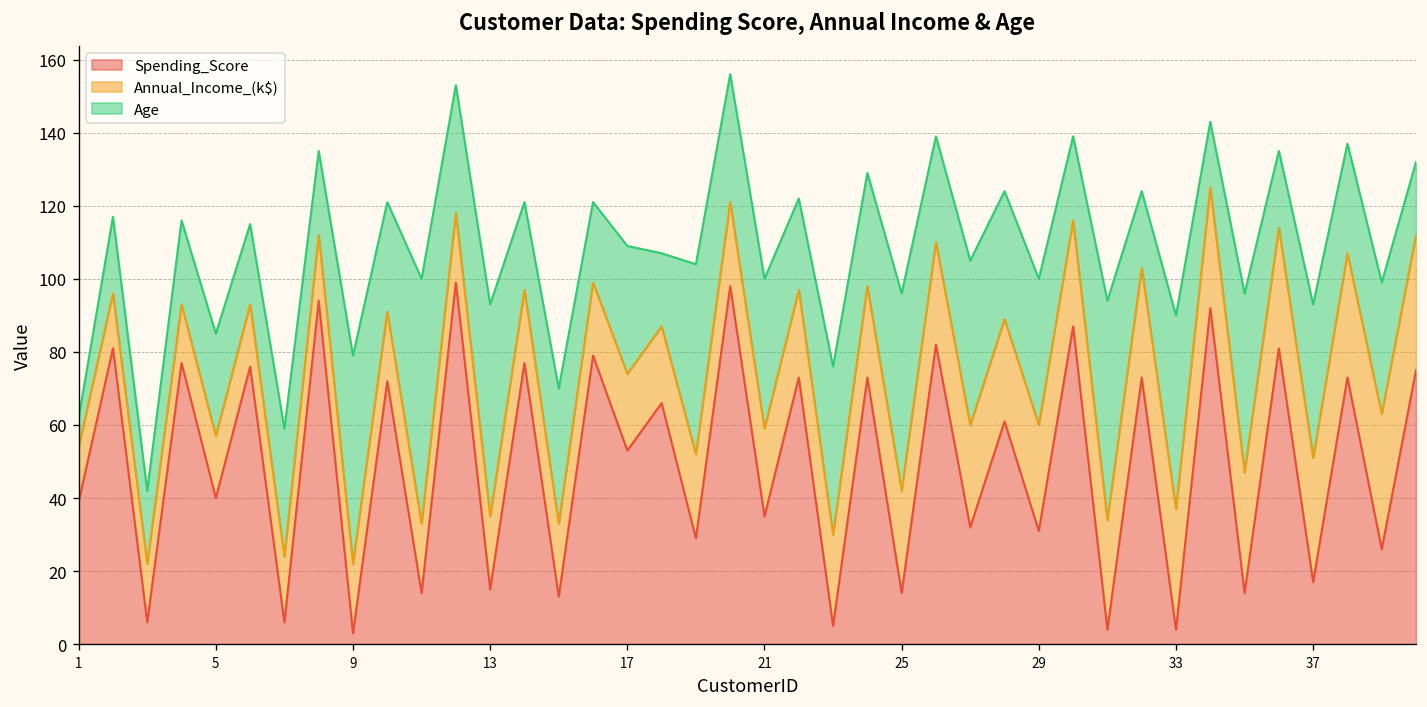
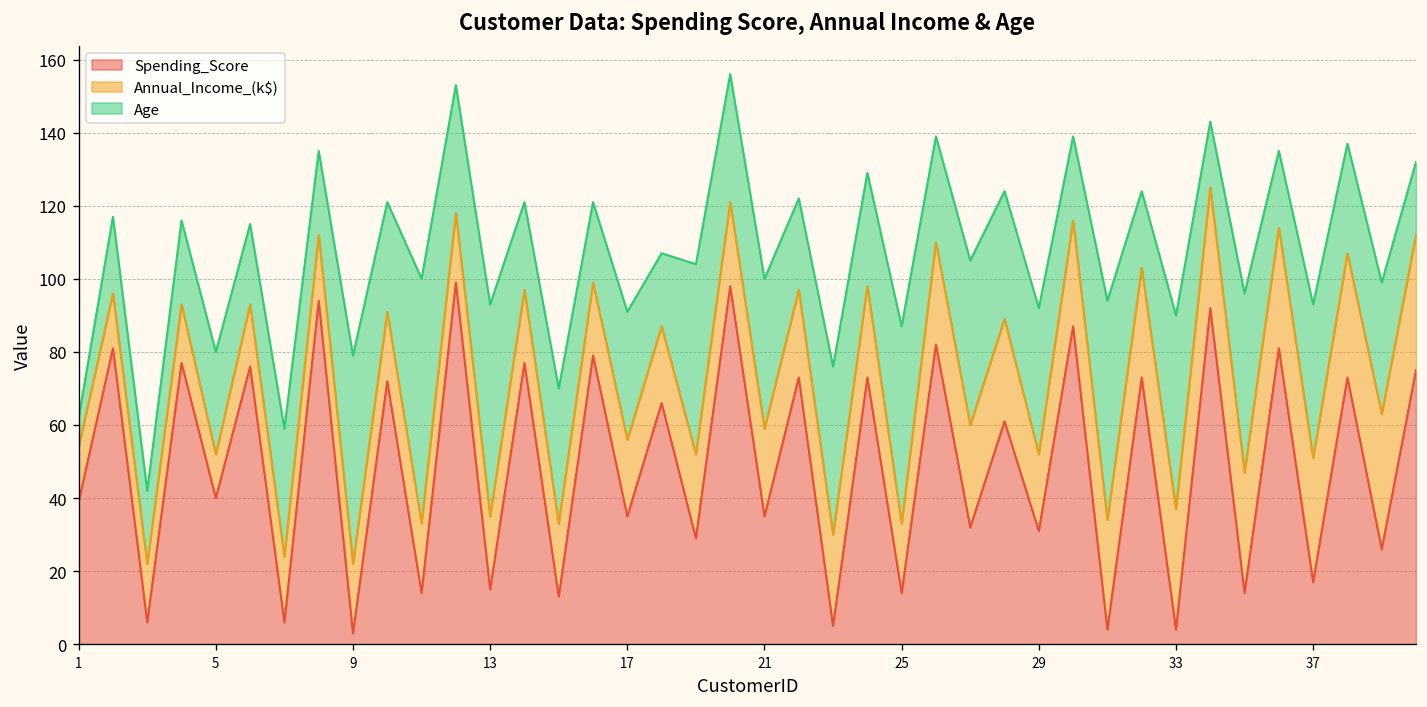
Annual_Income_(k$), 5: 17 -> 12
Spending_Score, 17: 53 -> 35
Annual_Income_(k$), 25: 28 -> 19
Annual_Income_(k$), 29: 29 -> 21
